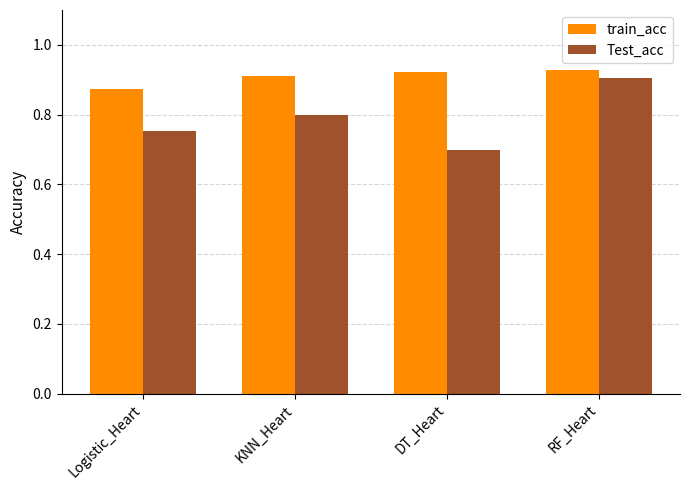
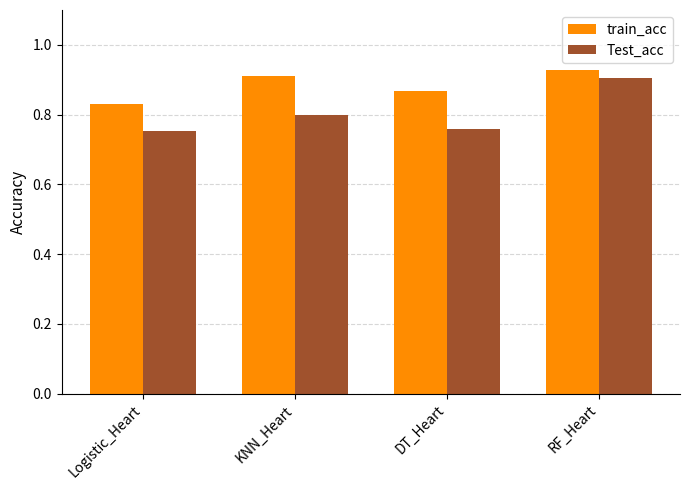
train_acc, Logistic_Heart: 0.87 -> 0.83
train_acc, DT_Heart: 0.92 -> 0.87
Test_acc, DT_Heart: 0.70 -> 0.76
